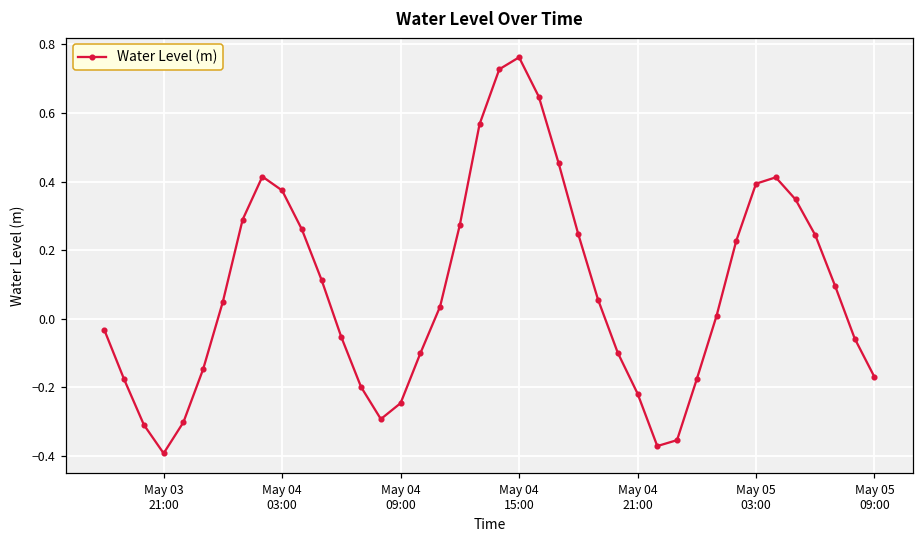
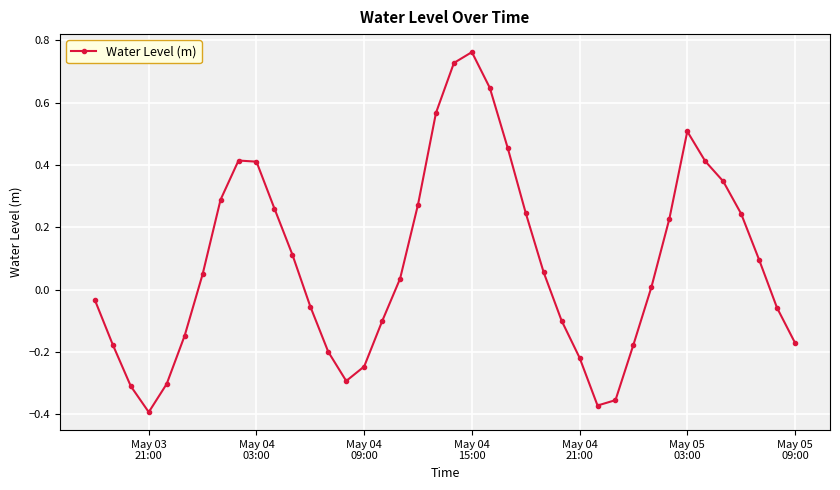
May 04 03:00: 0.37 -> 0.41
May 05 03:00: 0.39 -> 0.51
